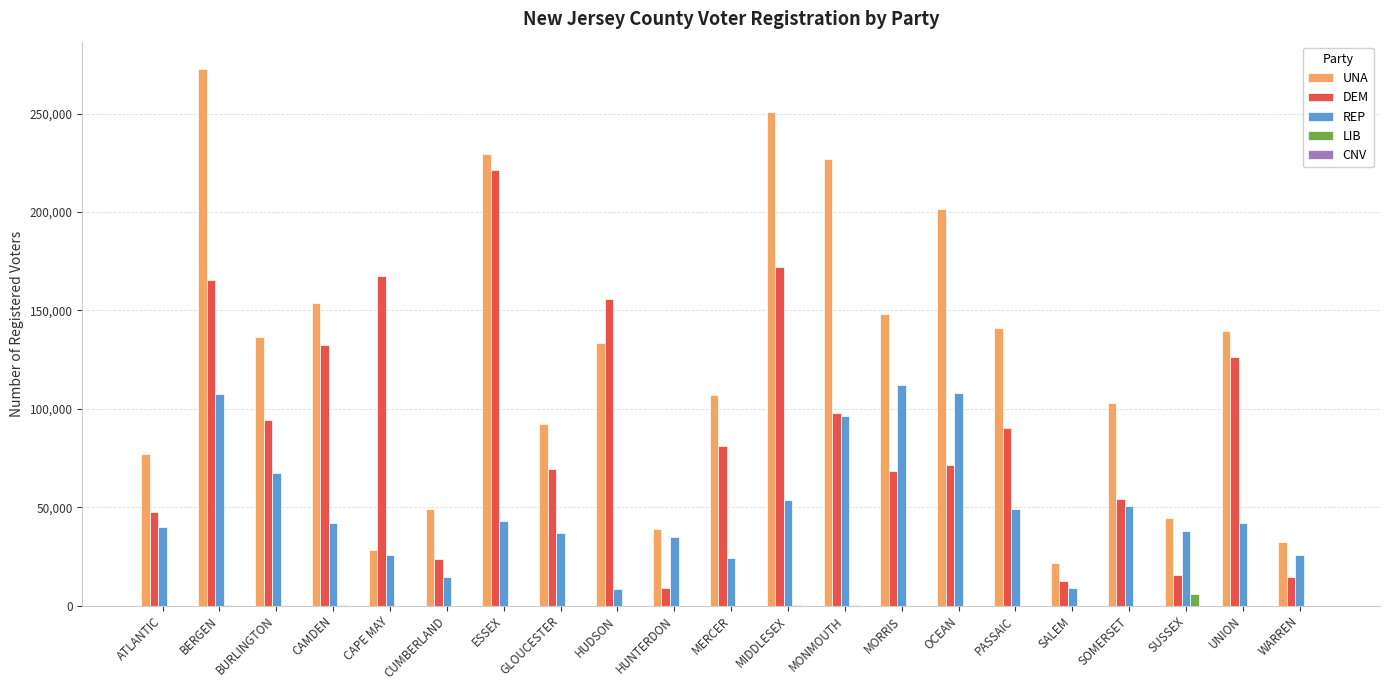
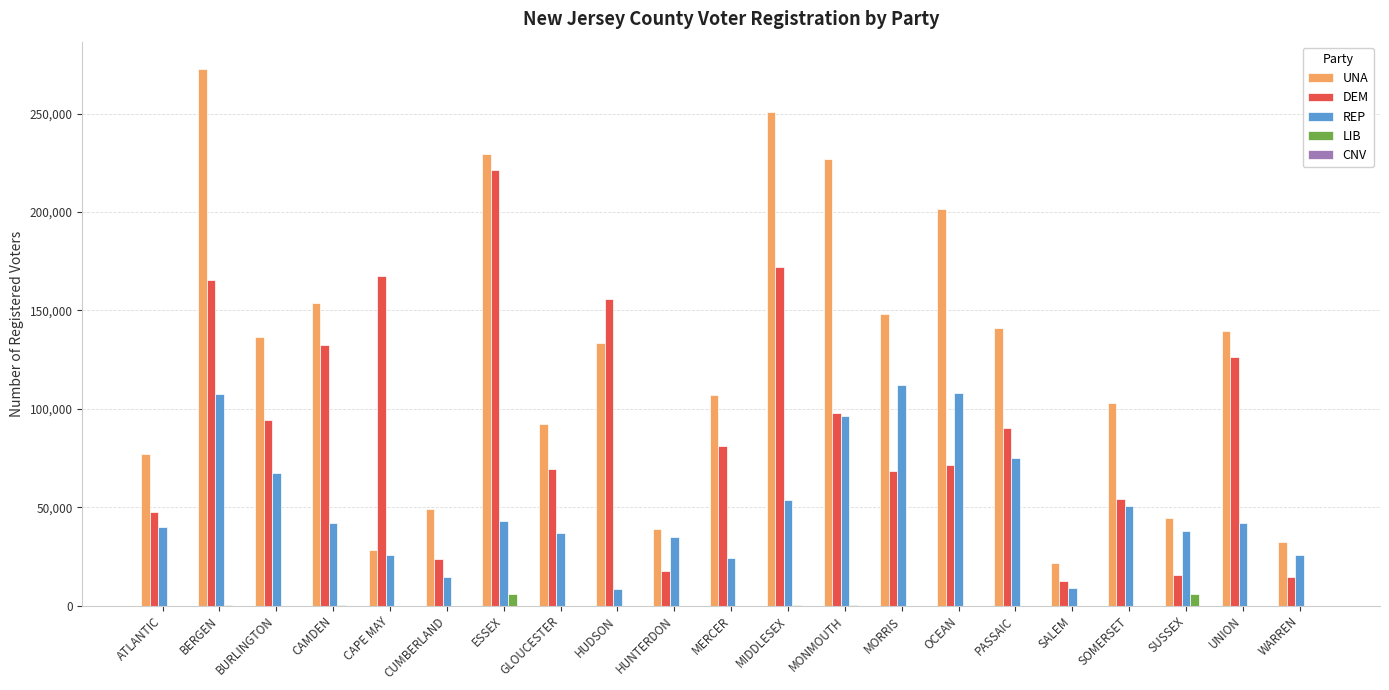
LIB, ESSEX: 0 -> 6,000
DEM, HUNTERDON: 9,000 -> 17,000
REP, PASSAIC: 49,000 -> 75,000
